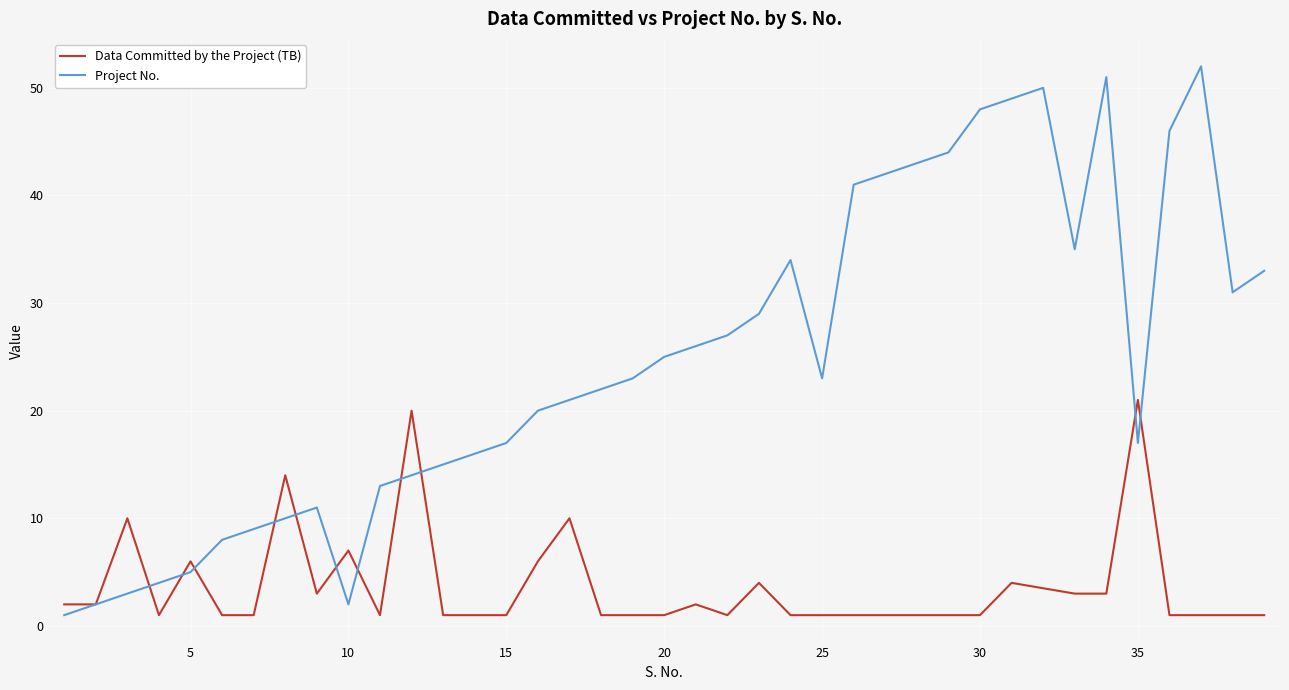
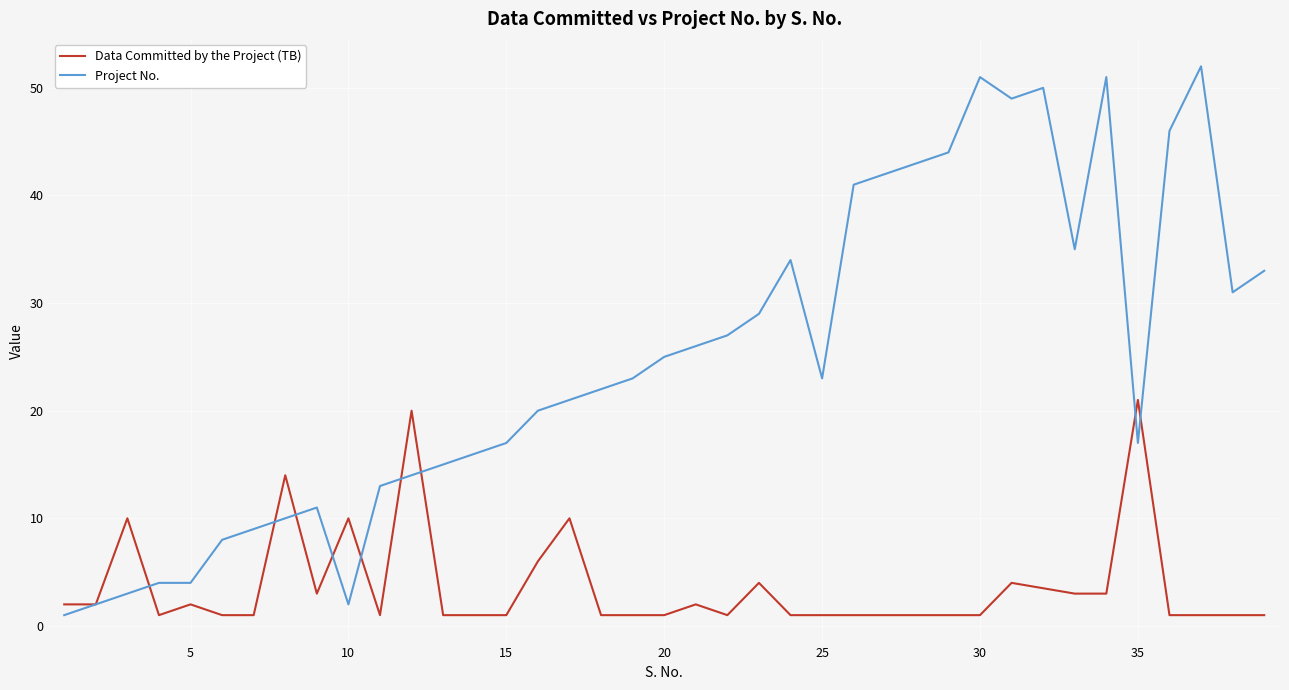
Data Committed by the Project (TB), 5: 6 -> 2
Project No., 5: 5 -> 4
Data Committed by the Project (TB), 10: 7 -> 10
Project No., 30: 48 -> 51
